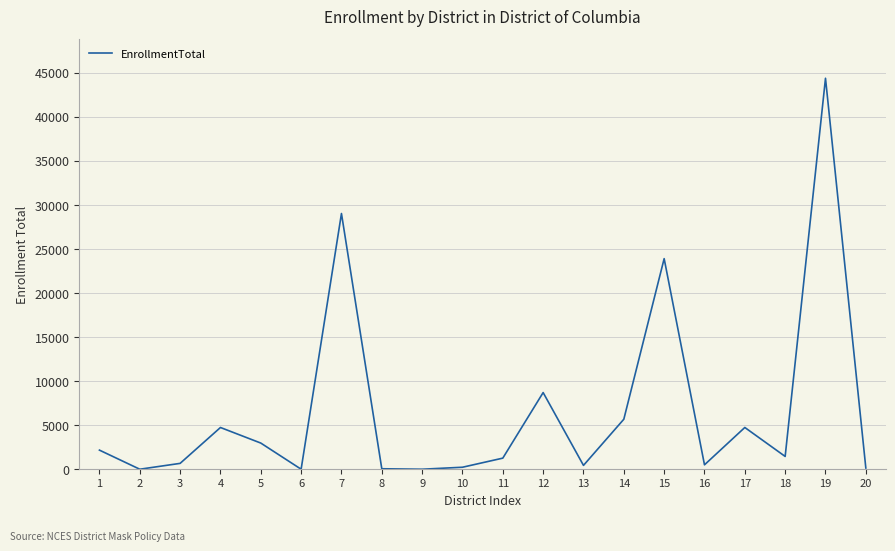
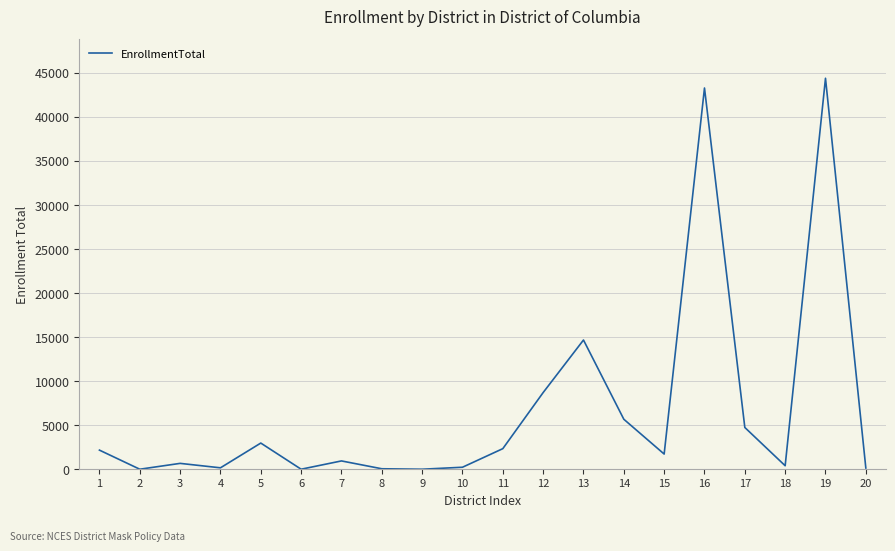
4: 5000 -> 0
7: 29000 -> 1000
11: 1000 -> 2000
13: 0 -> 15000
15: 24000 -> 2000
16: 1000 -> 43000
18: 1000 -> 0
